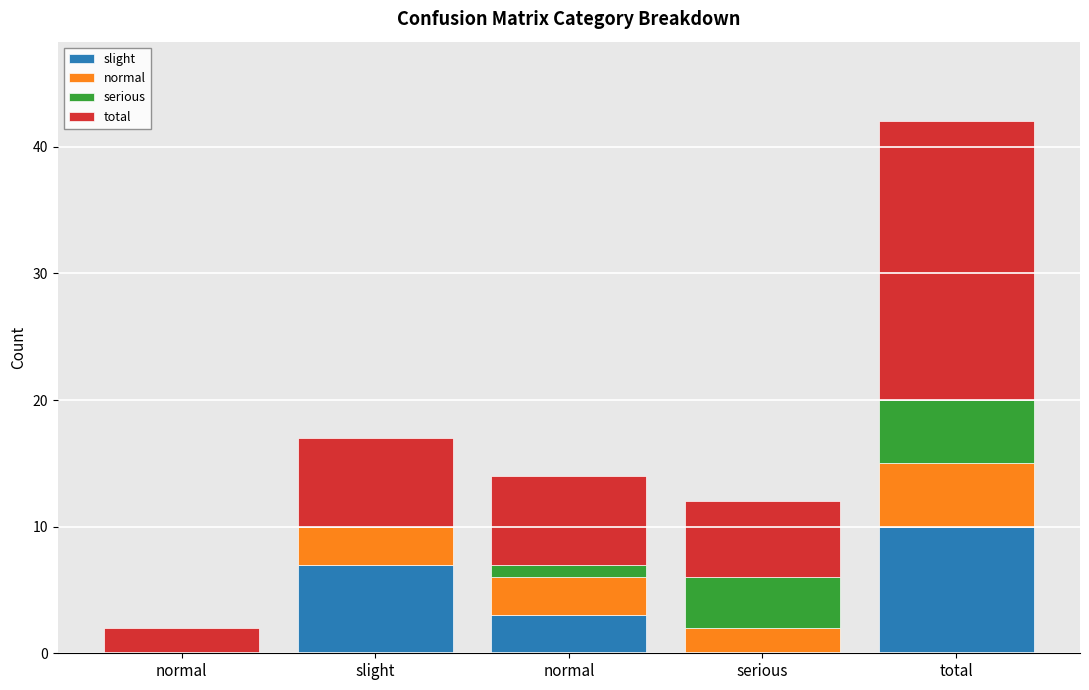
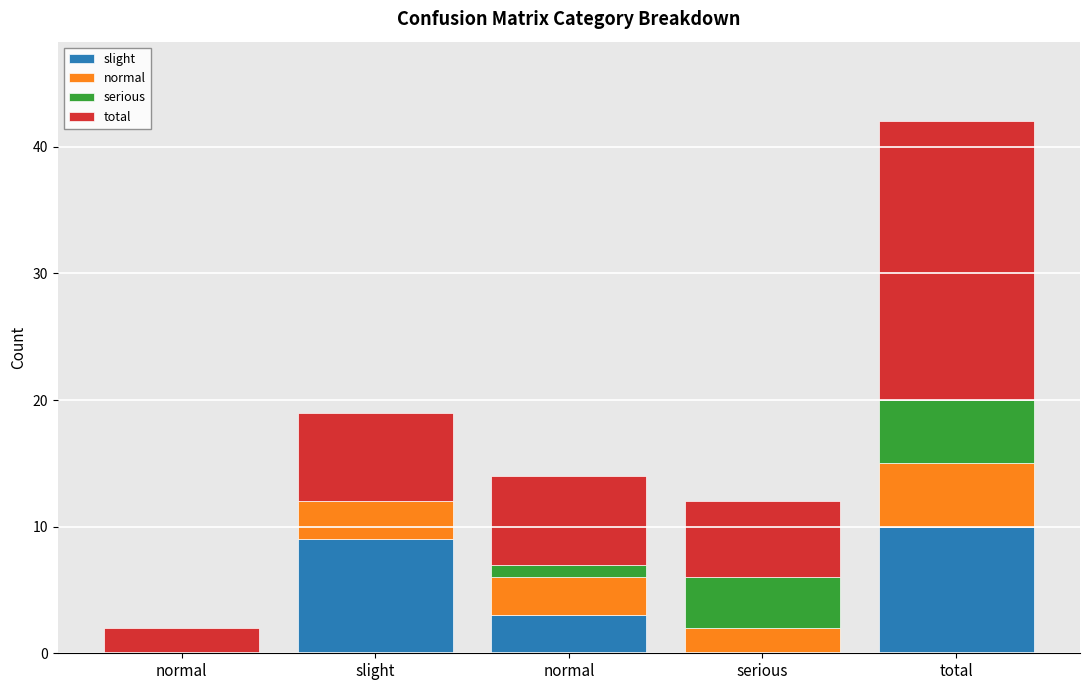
slight, slight: 7 -> 9
